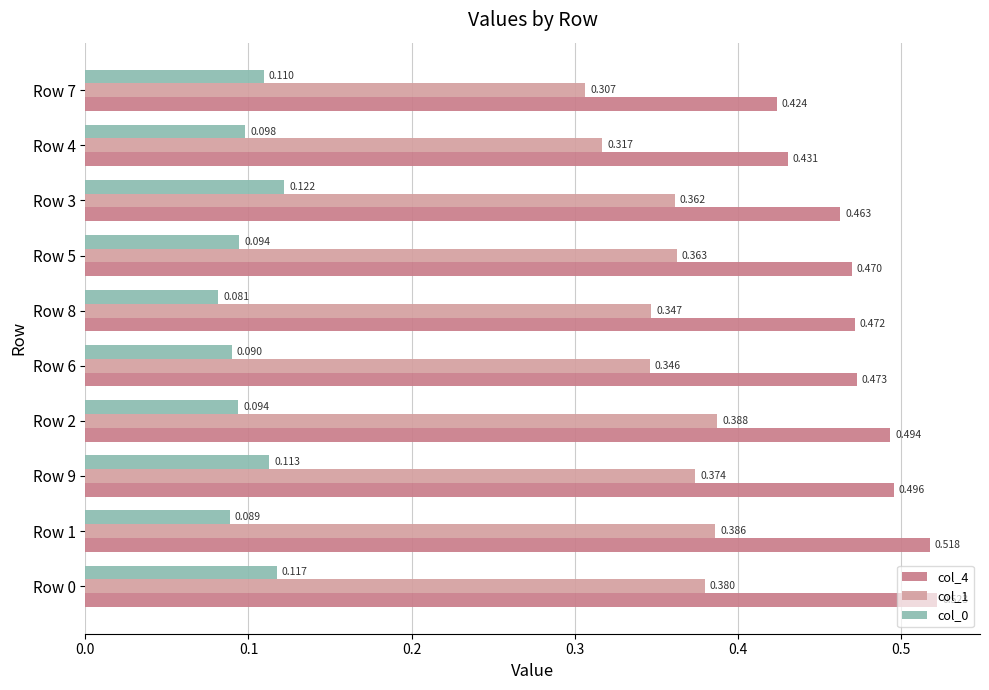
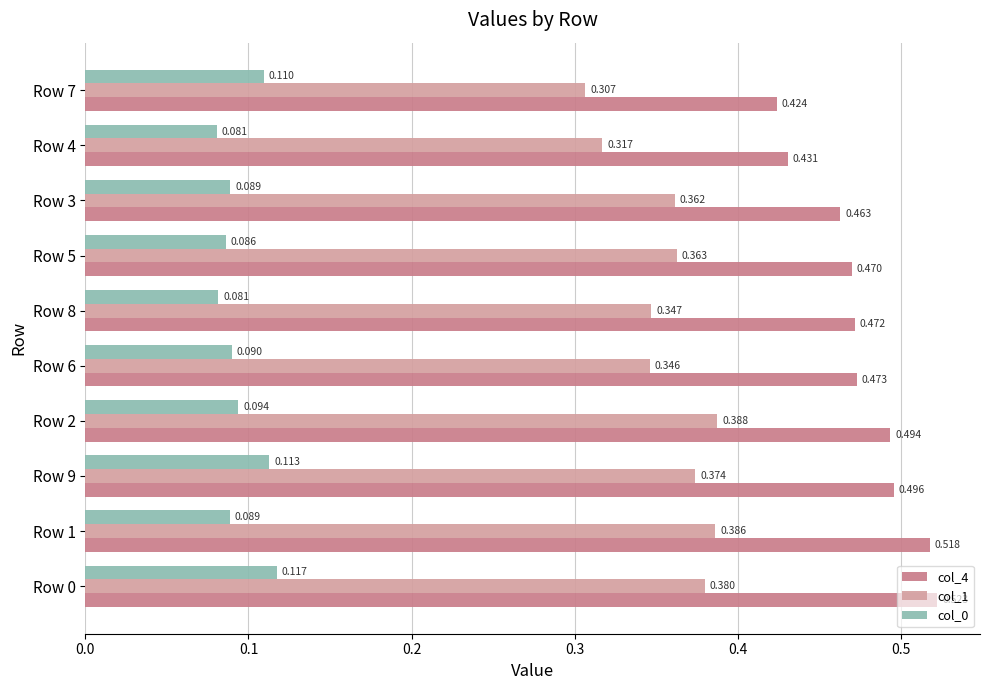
col_0, Row 4: 0.098 -> 0.081
col_0, Row 3: 0.122 -> 0.089
col_0, Row 5: 0.094 -> 0.086
